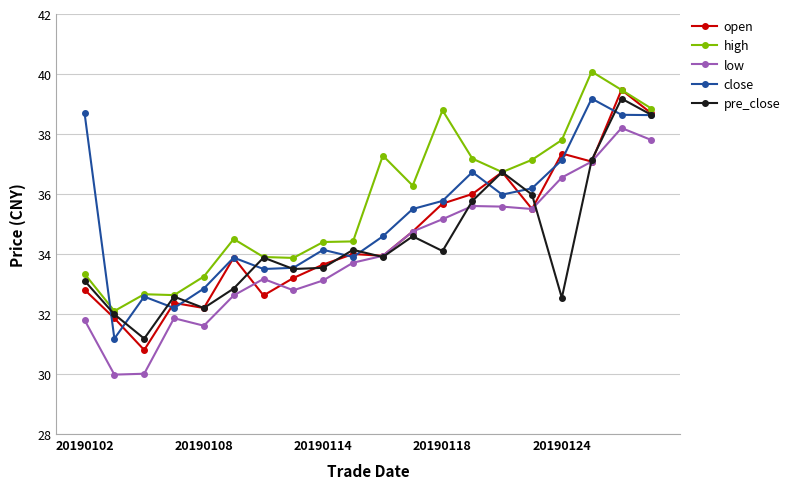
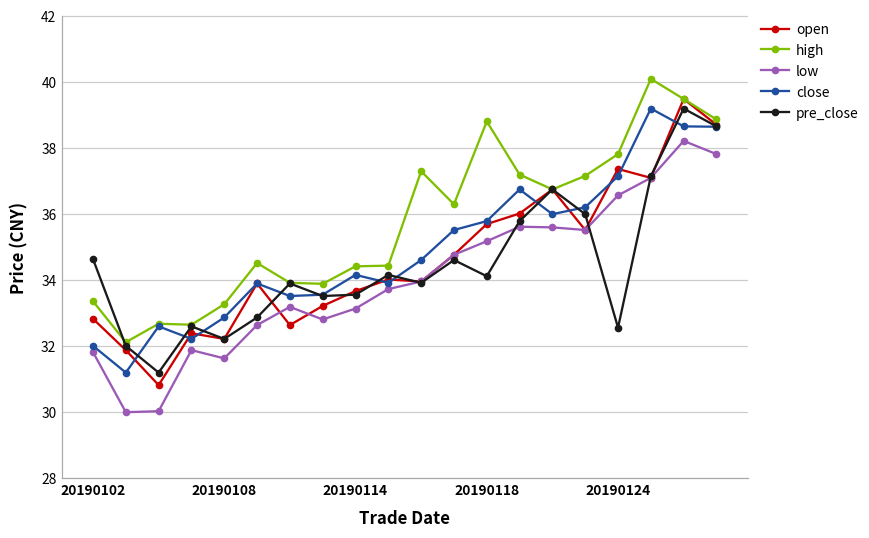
close, 20190102: 38.7 -> 32.0
pre_close, 20190102: 33.1 -> 34.6
